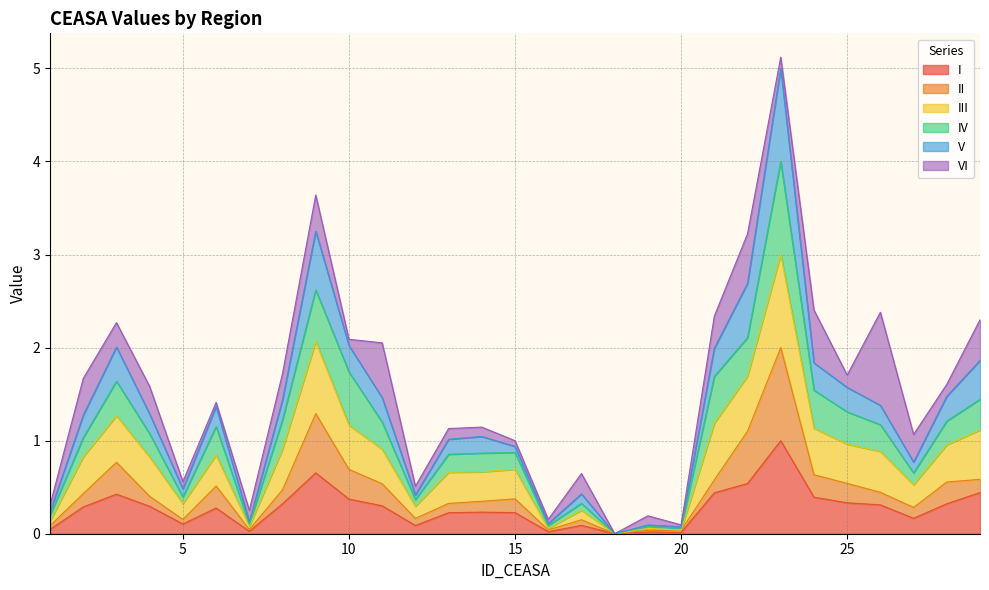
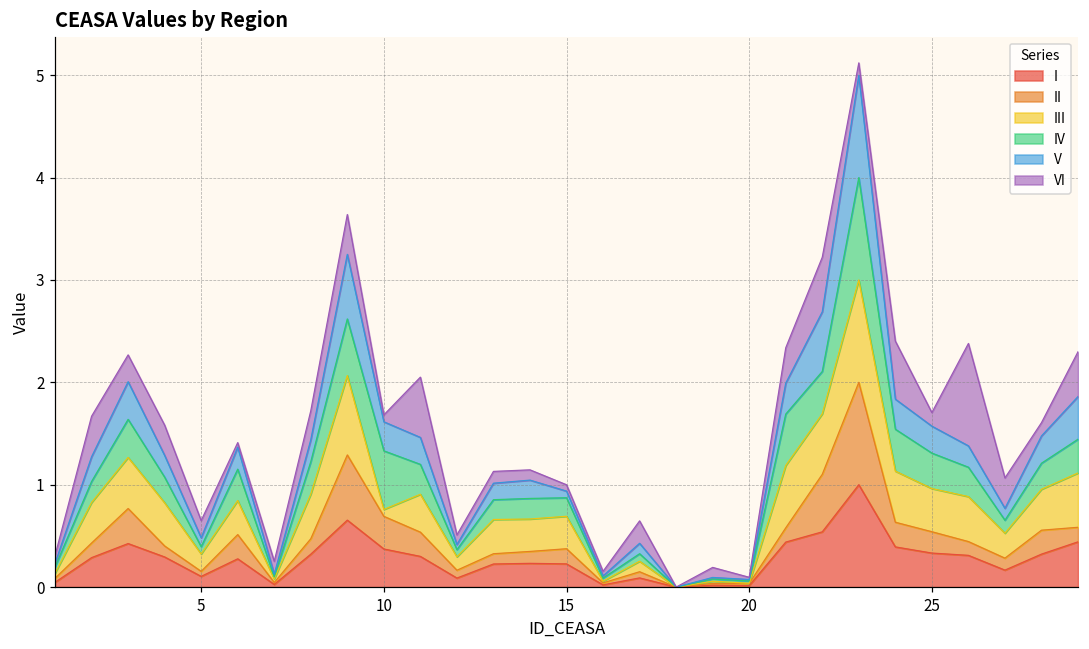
VI, 5: 0.1 -> 0.2
III, 10: 0.5 -> 0.1
